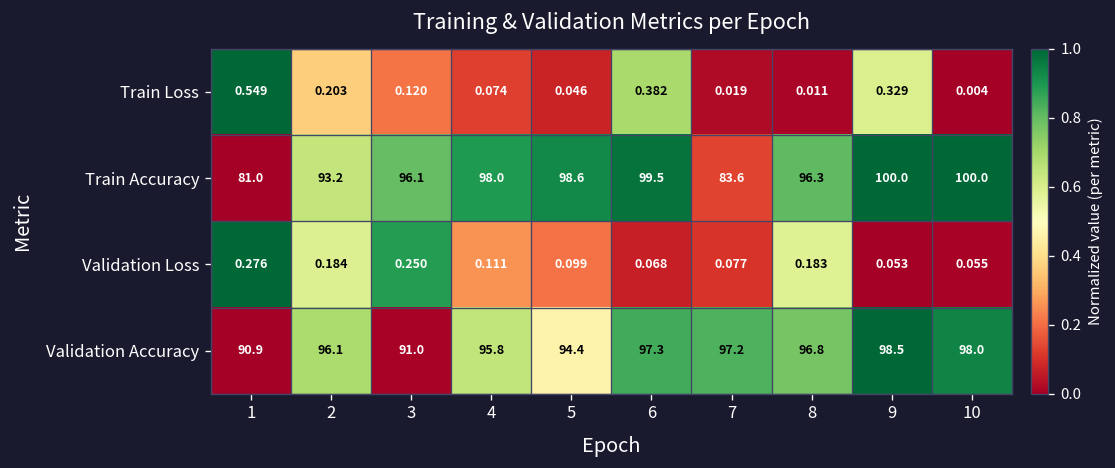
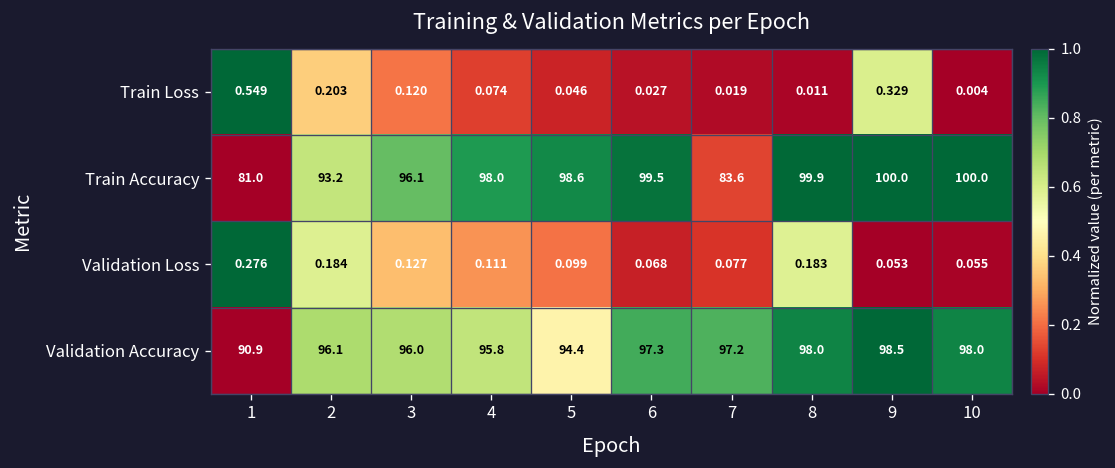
Train Loss, 6: 0.382 -> 0.027
Train Accuracy, 8: 96.3 -> 99.9
Validation Loss, 3: 0.250 -> 0.127
Validation Accuracy, 3: 91.0 -> 96.0
Validation Accuracy, 8: 96.8 -> 98.0
